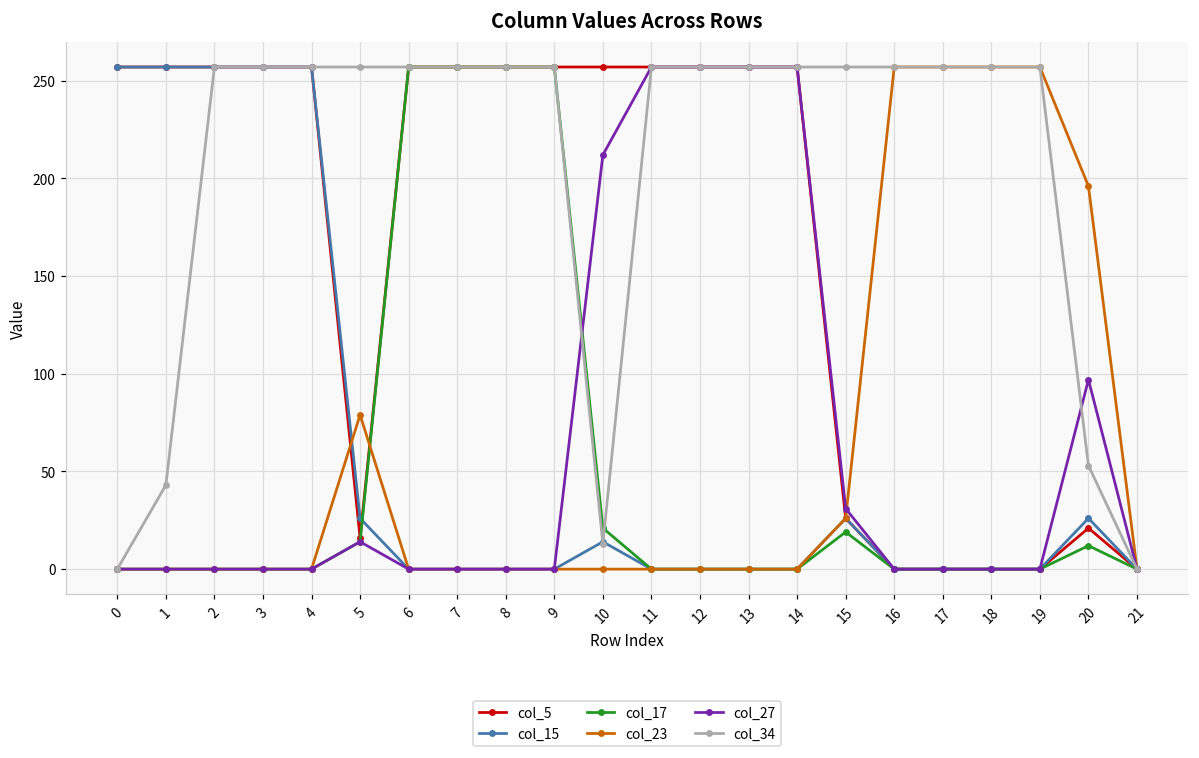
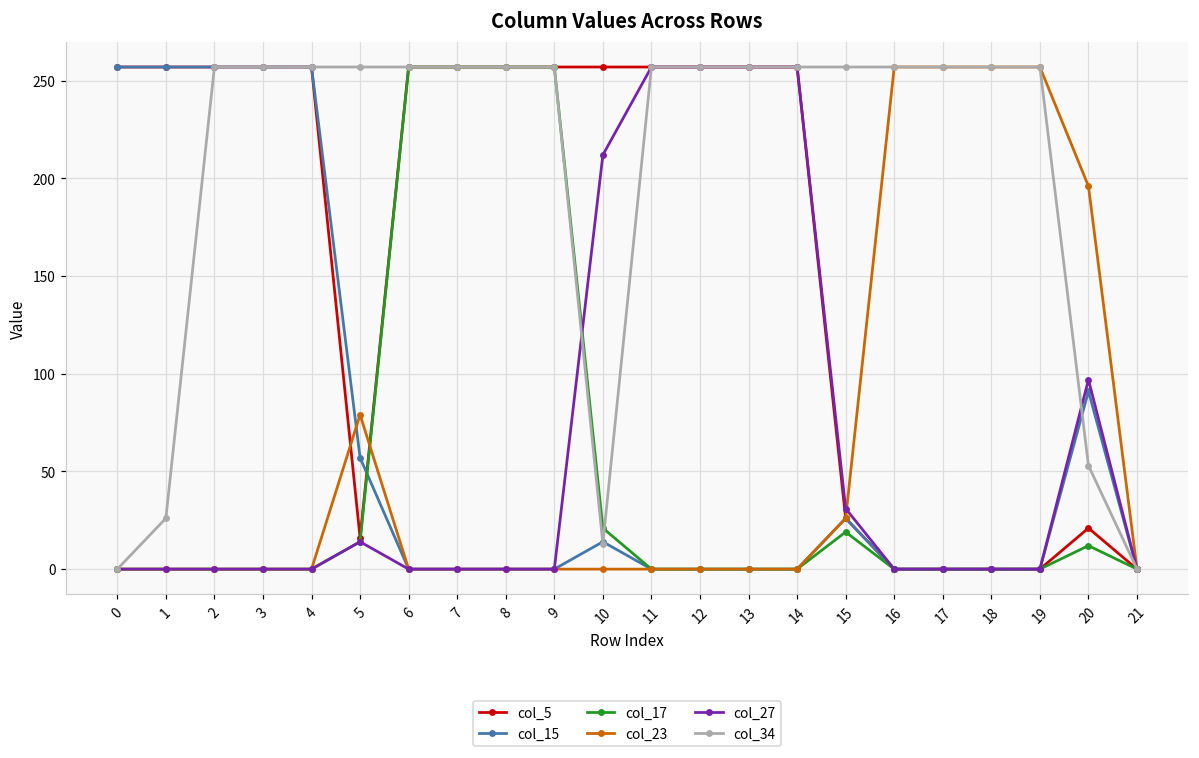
col_34, 1: 43 -> 26
col_15, 5: 26 -> 57
col_15, 20: 26 -> 91
